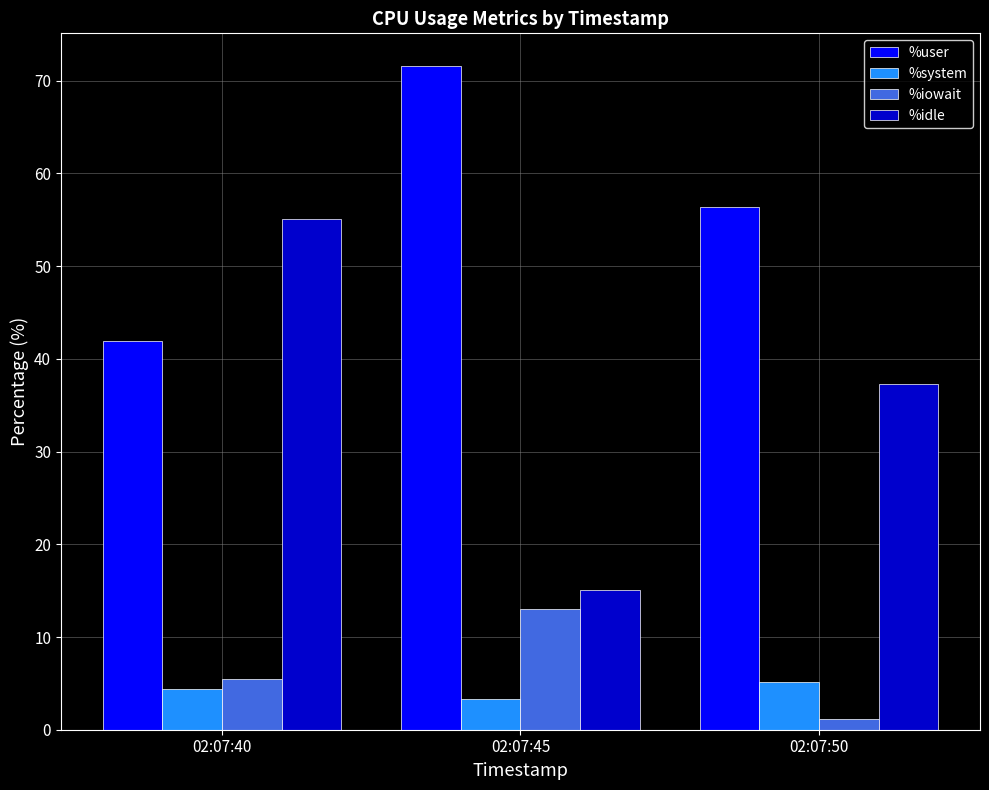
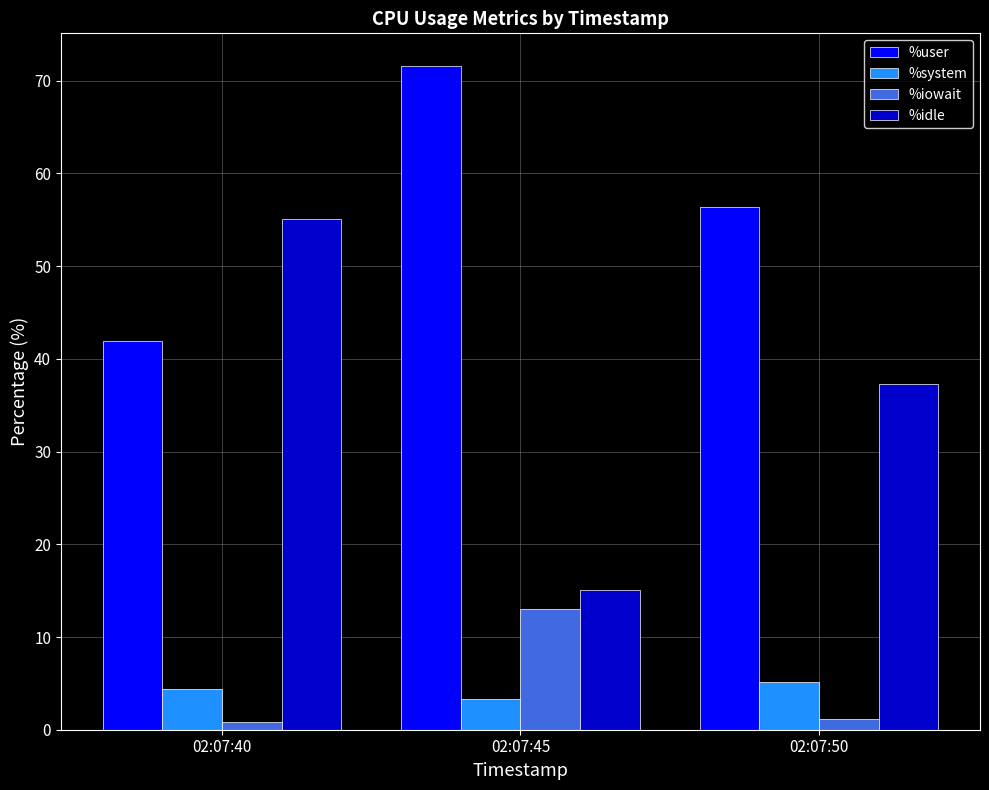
%iowait, 02:07:40: 5 -> 1
